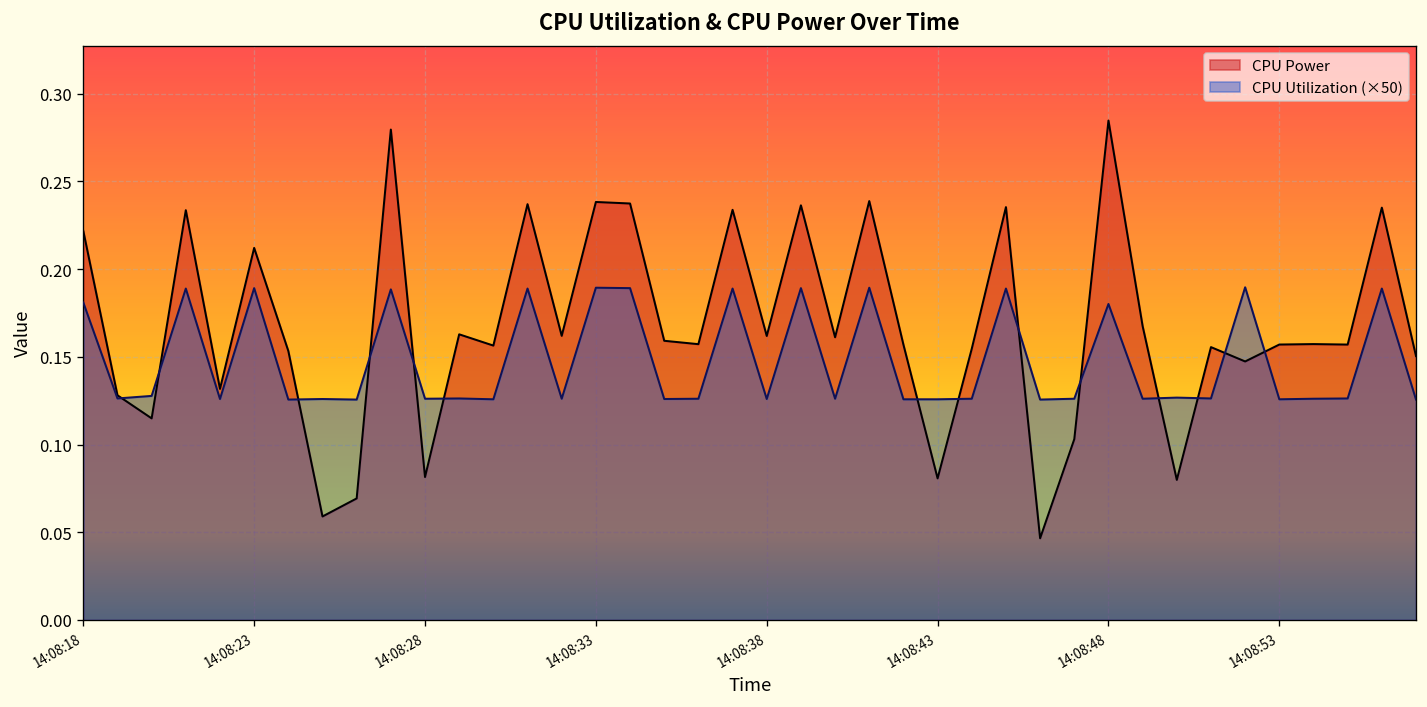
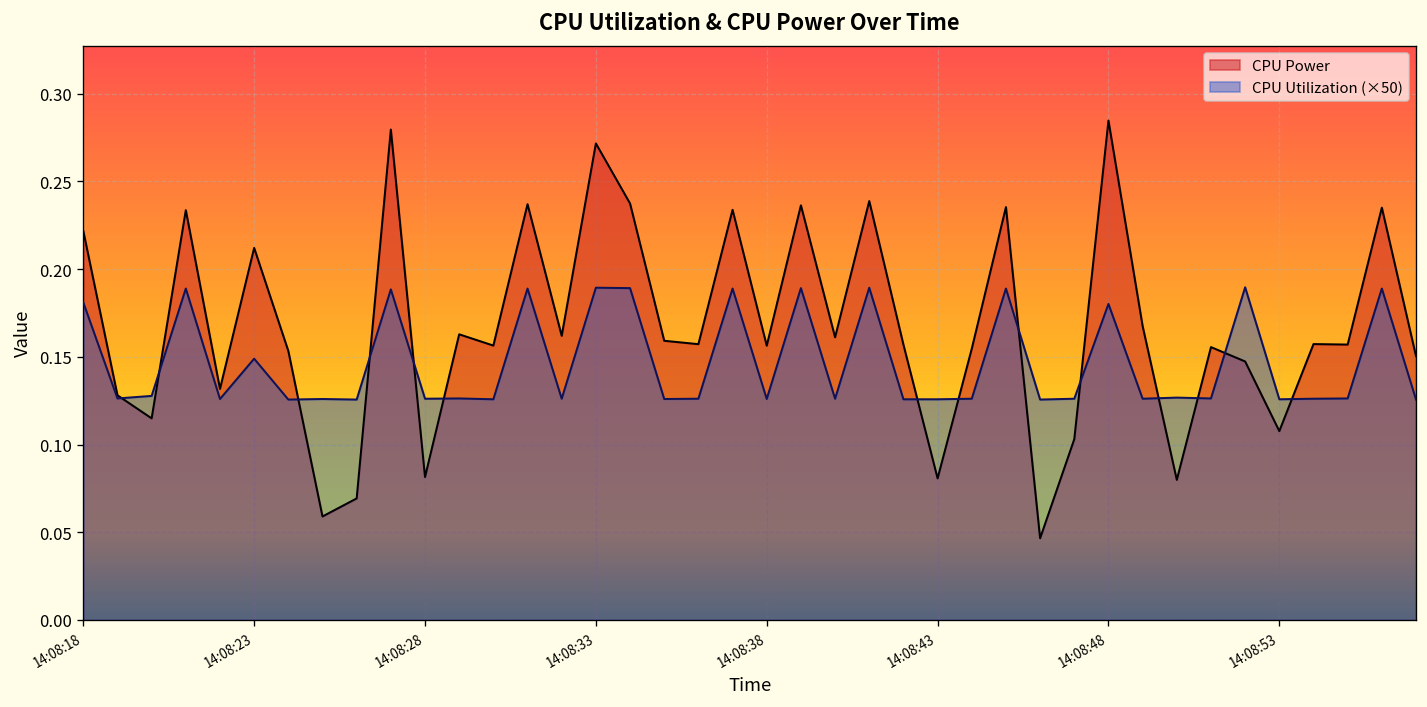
CPU Utilization (×50), 14:08:23: 0.189 -> 0.149
CPU Power, 14:08:33: 0.238 -> 0.272
CPU Power, 14:08:38: 0.162 -> 0.156
CPU Power, 14:08:53: 0.157 -> 0.108
